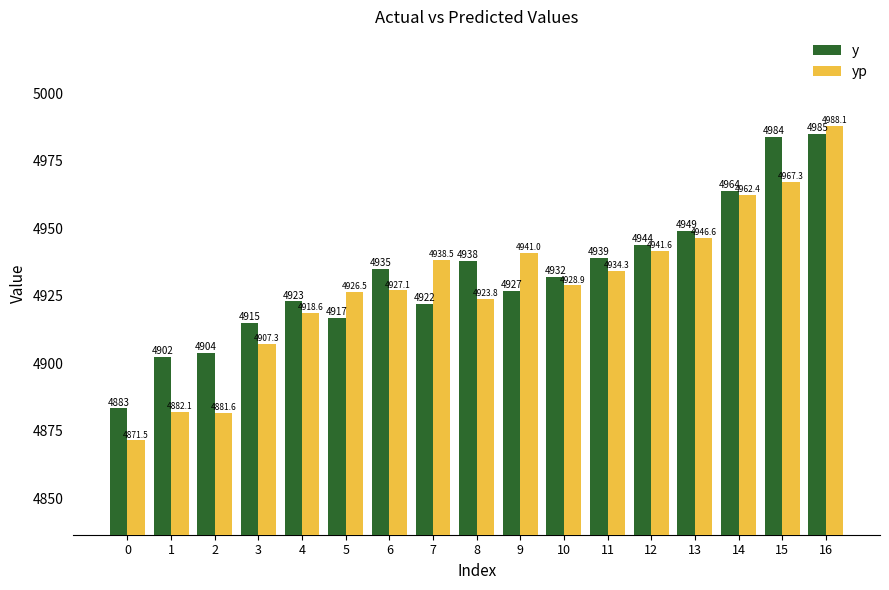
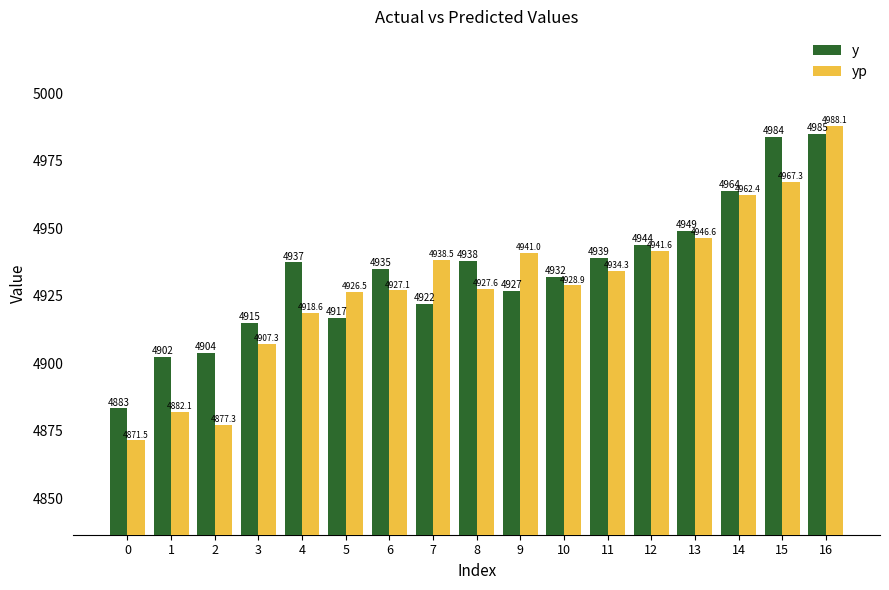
yp, 2: 4881.6 -> 4877.3
y, 4: 4923 -> 4937
yp, 8: 4923.8 -> 4927.6
